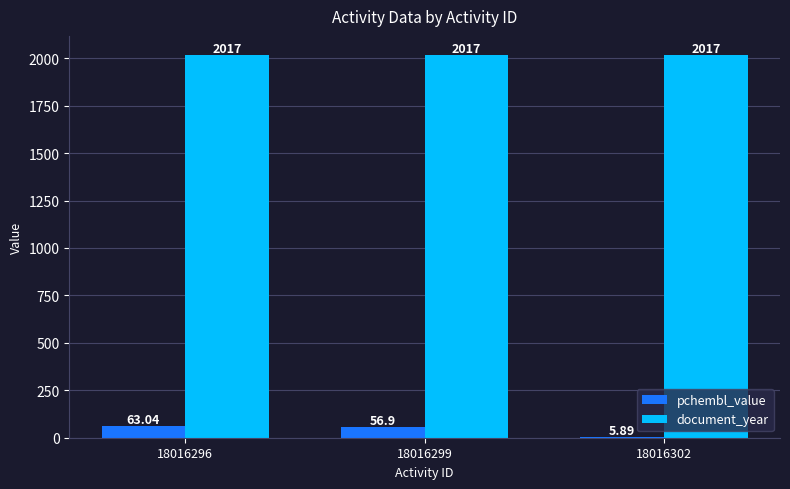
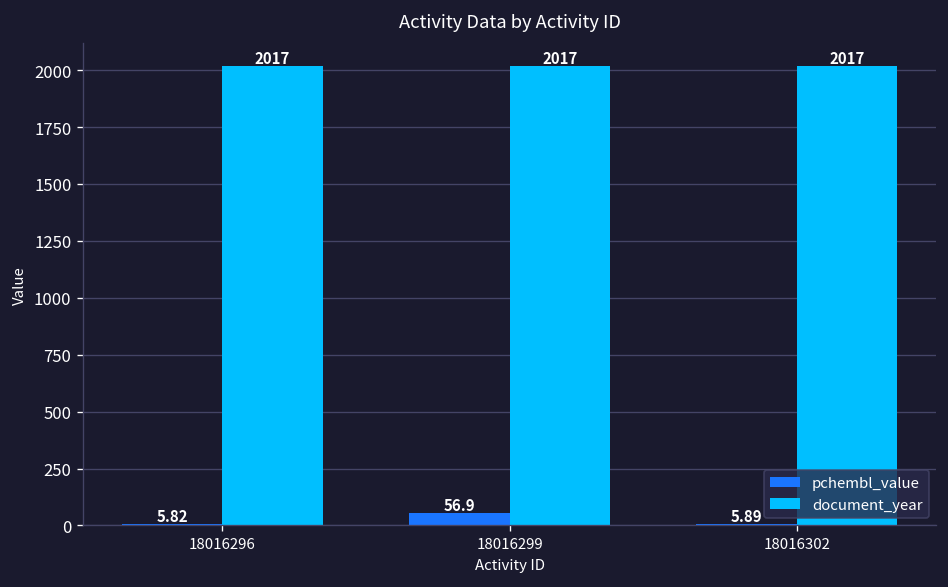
pchembl_value, 18016296: 63.04 -> 5.82
